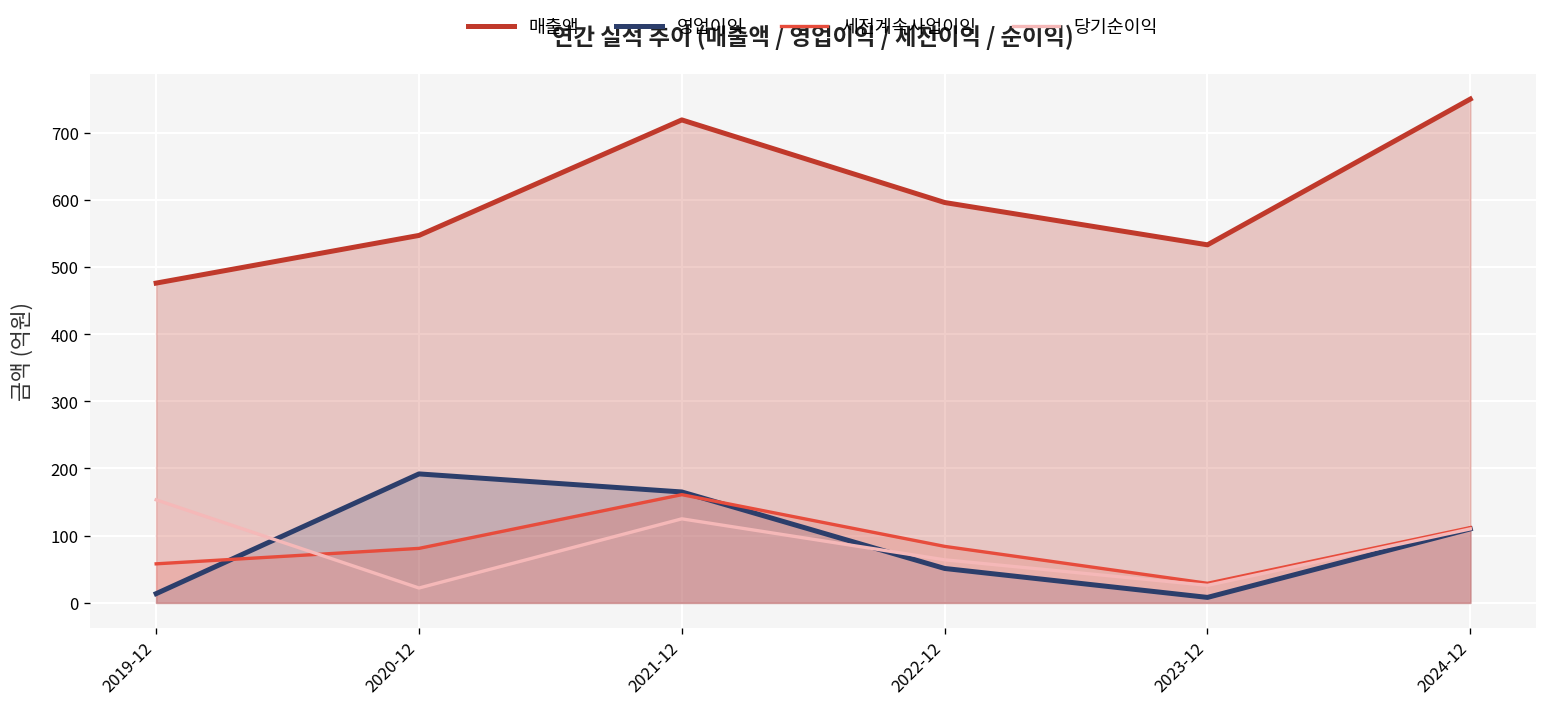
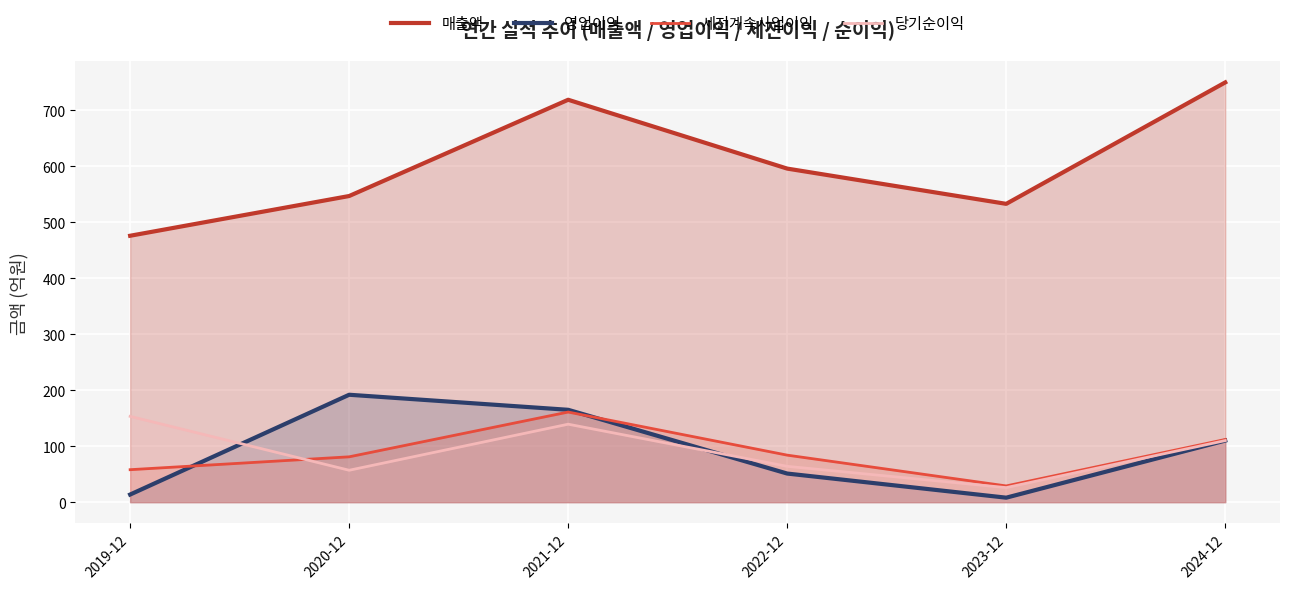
당기순이익, 2020-12: 20 -> 60
당기순이익, 2021-12: 130 -> 140
